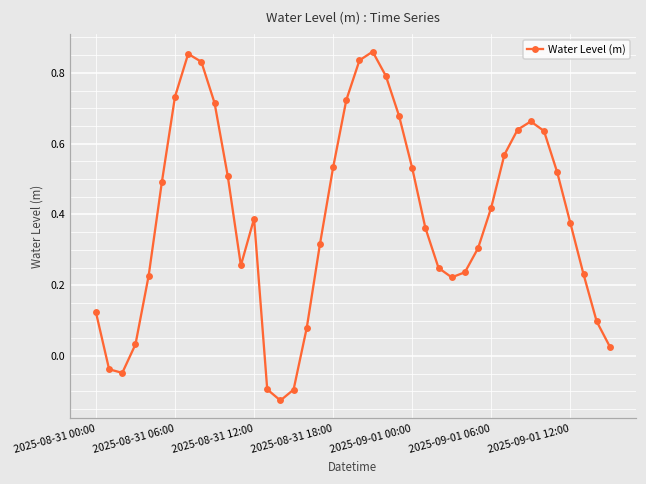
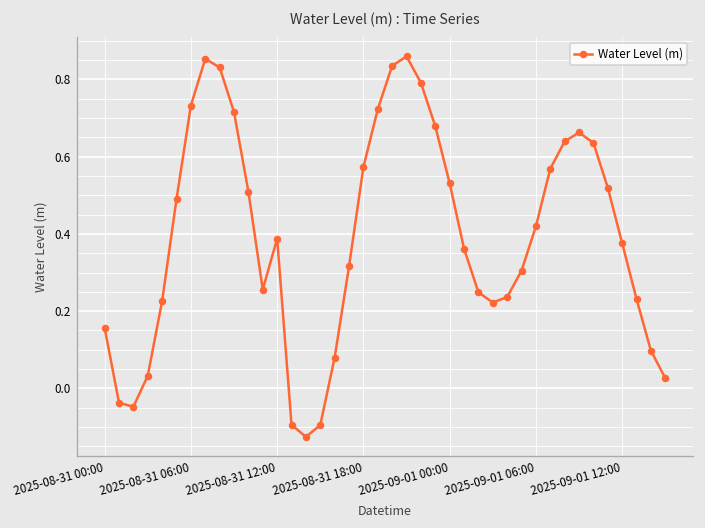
2025-08-31 00:00: 0.12 -> 0.16
2025-08-31 18:00: 0.53 -> 0.57
